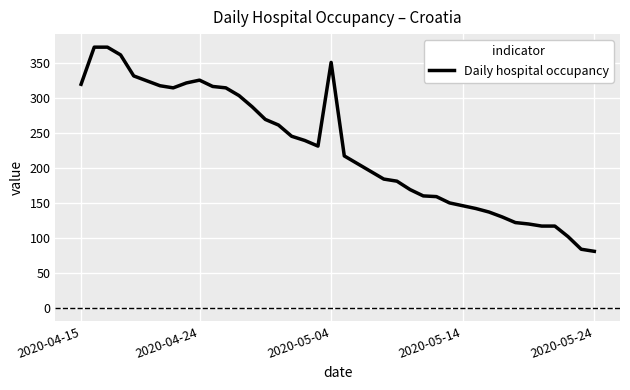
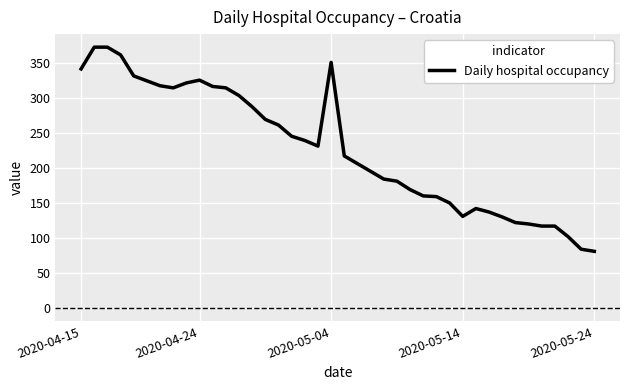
2020-04-15: 320 -> 340
2020-05-14: 150 -> 130
